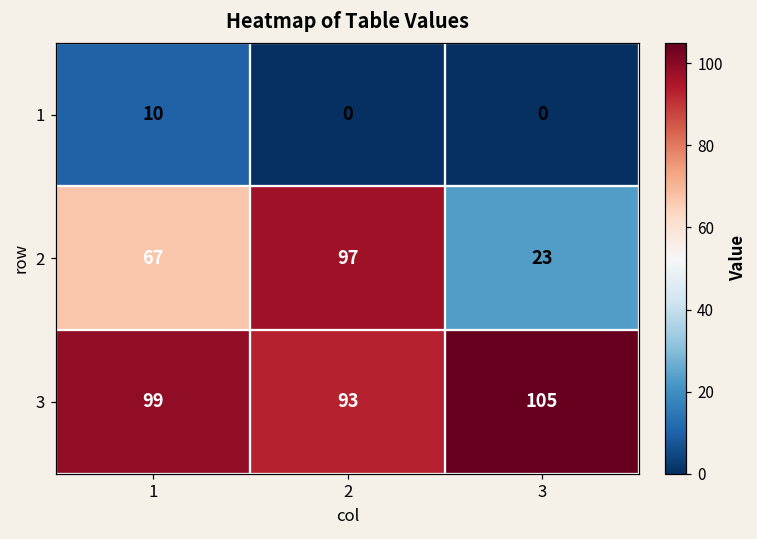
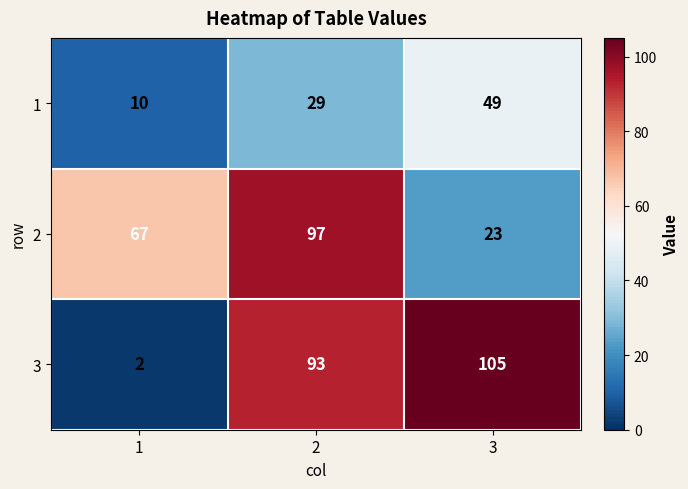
1, 2: 0 -> 29
1, 3: 0 -> 49
3, 1: 99 -> 2
